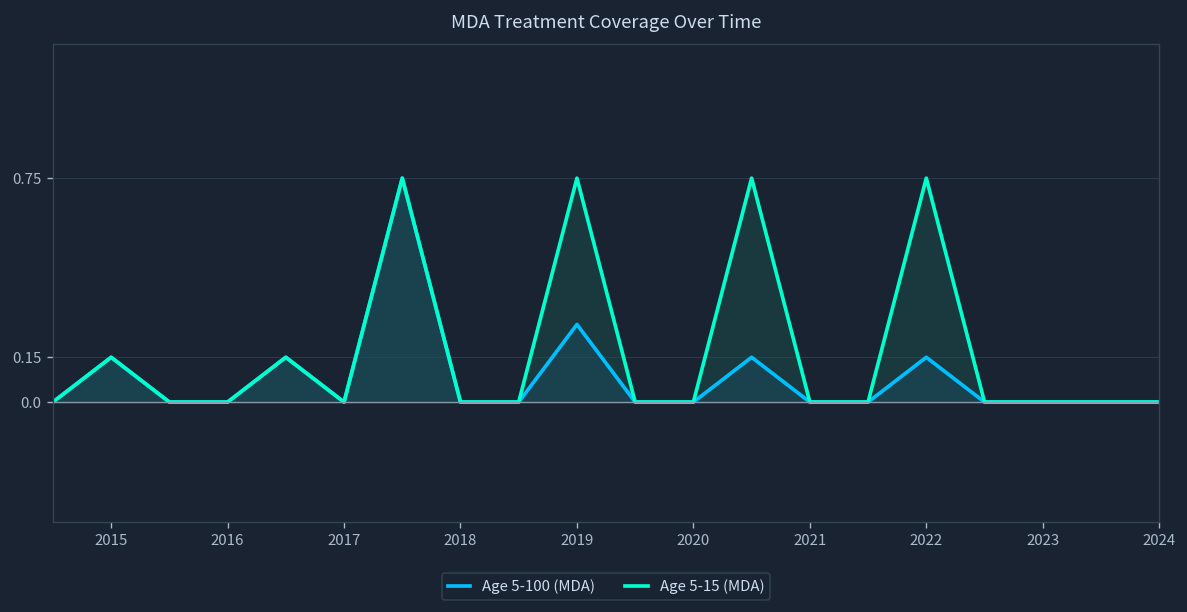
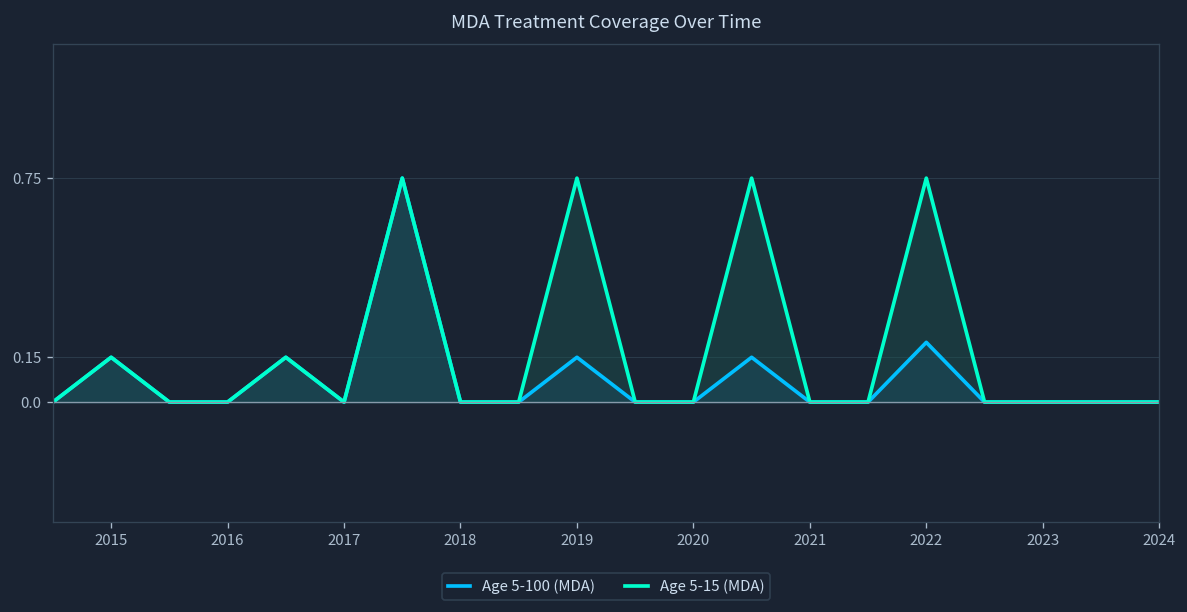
Age 5-100 (MDA), 2019: 0.26 -> 0.15
Age 5-100 (MDA), 2022: 0.15 -> 0.20
